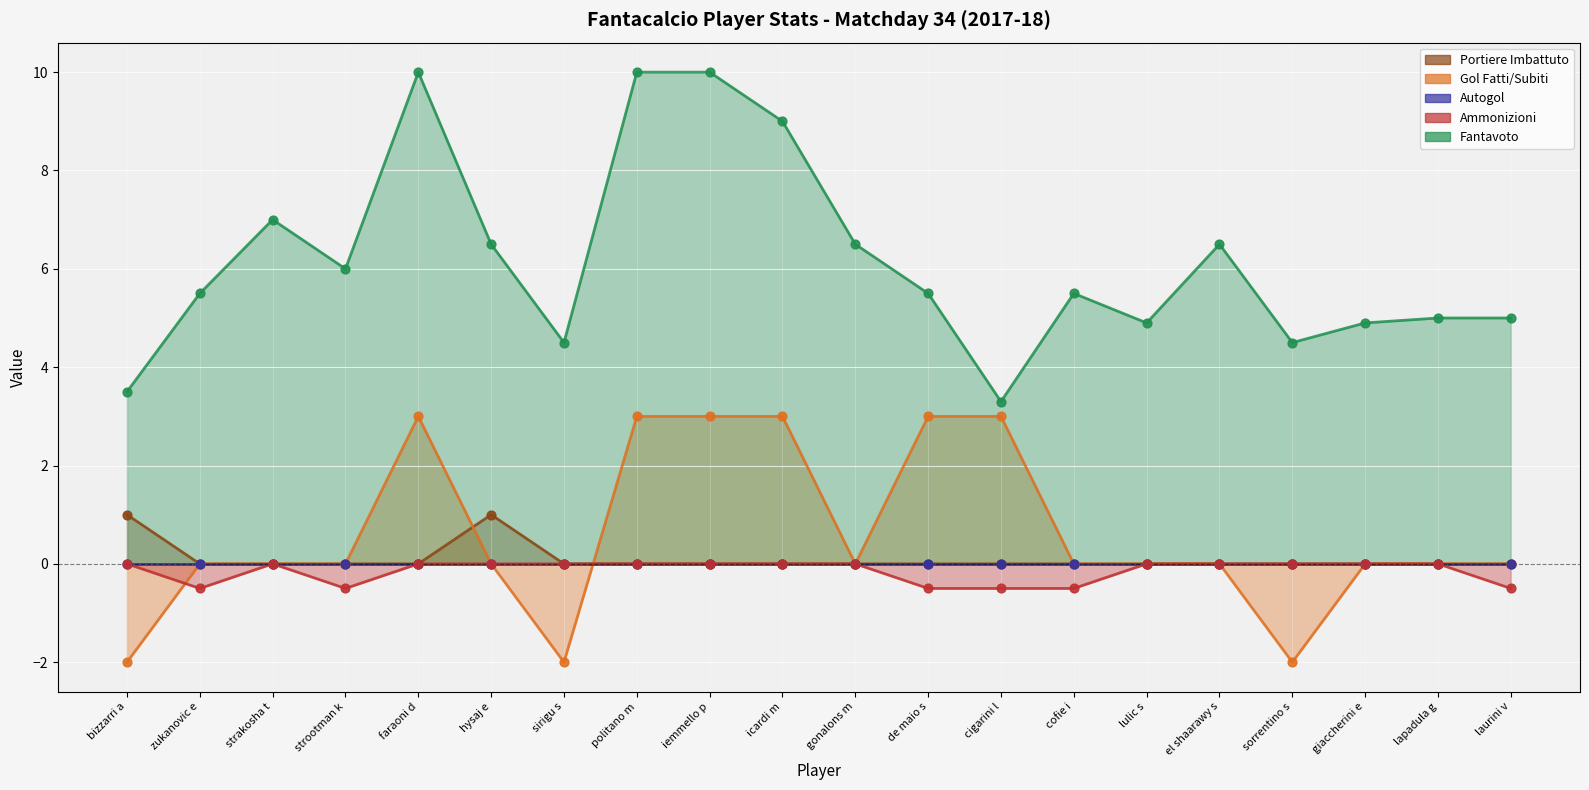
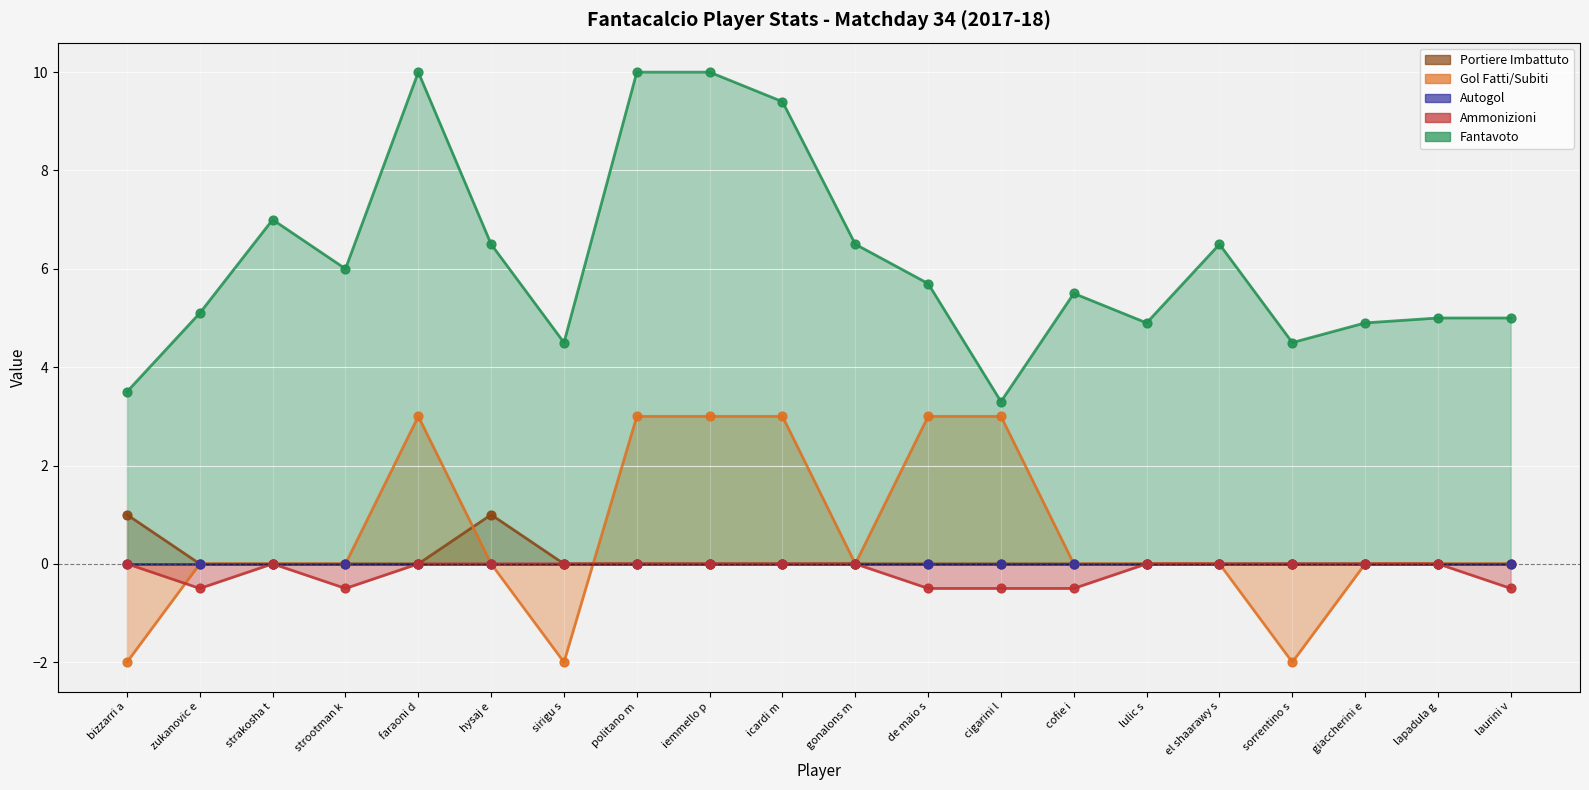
Fantavoto, zukanovic e: 5.5 -> 5.1
Fantavoto, icardi m: 9.0 -> 9.4
Fantavoto, de maio s: 5.5 -> 5.7
